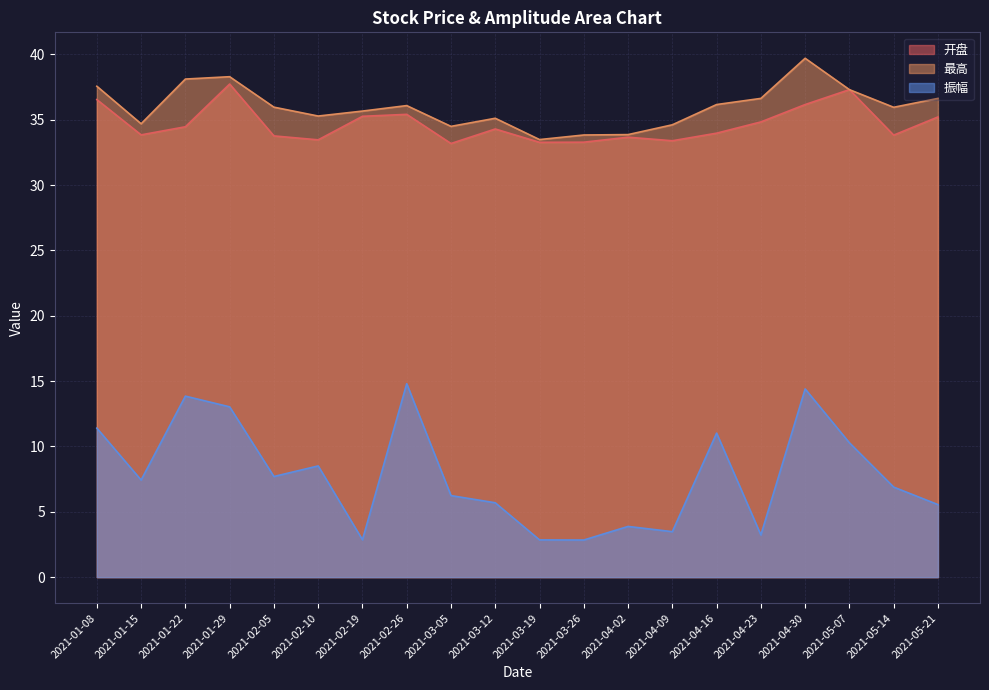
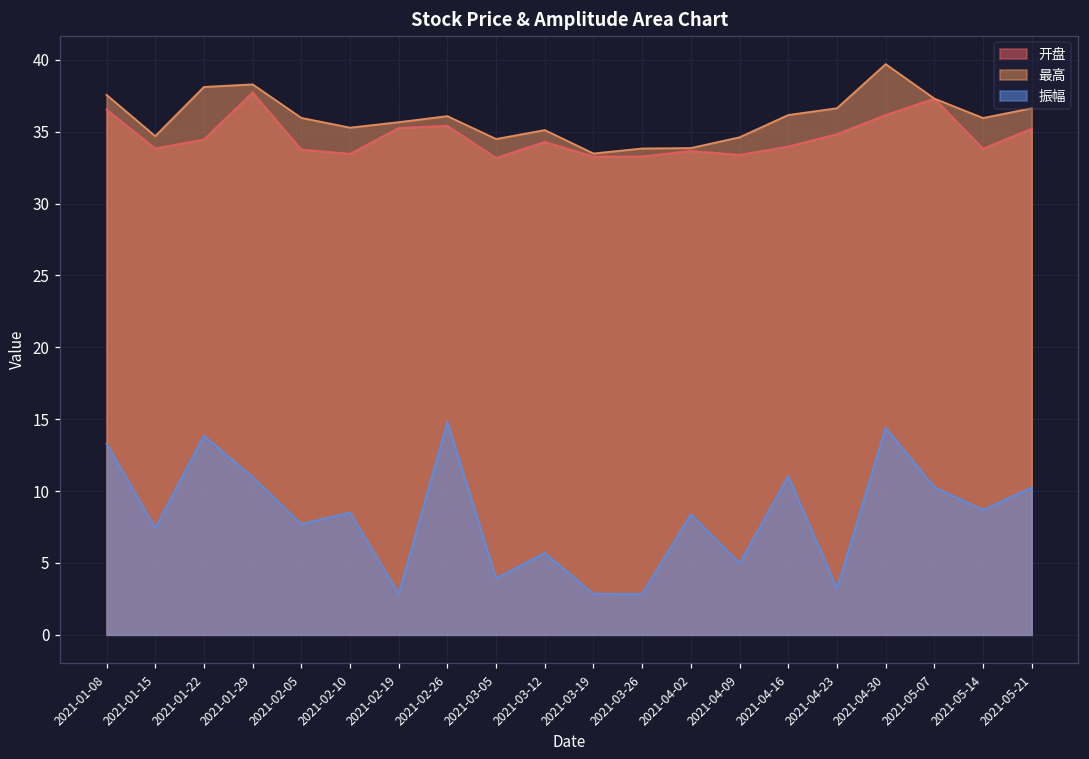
振幅, 2021-01-08: 11.4 -> 13.3
振幅, 2021-01-29: 13.0 -> 11.0
振幅, 2021-03-05: 6.2 -> 3.9
振幅, 2021-04-02: 3.9 -> 8.4
振幅, 2021-04-09: 3.5 -> 5.0
振幅, 2021-05-14: 6.9 -> 8.7
振幅, 2021-05-21: 5.6 -> 10.3
